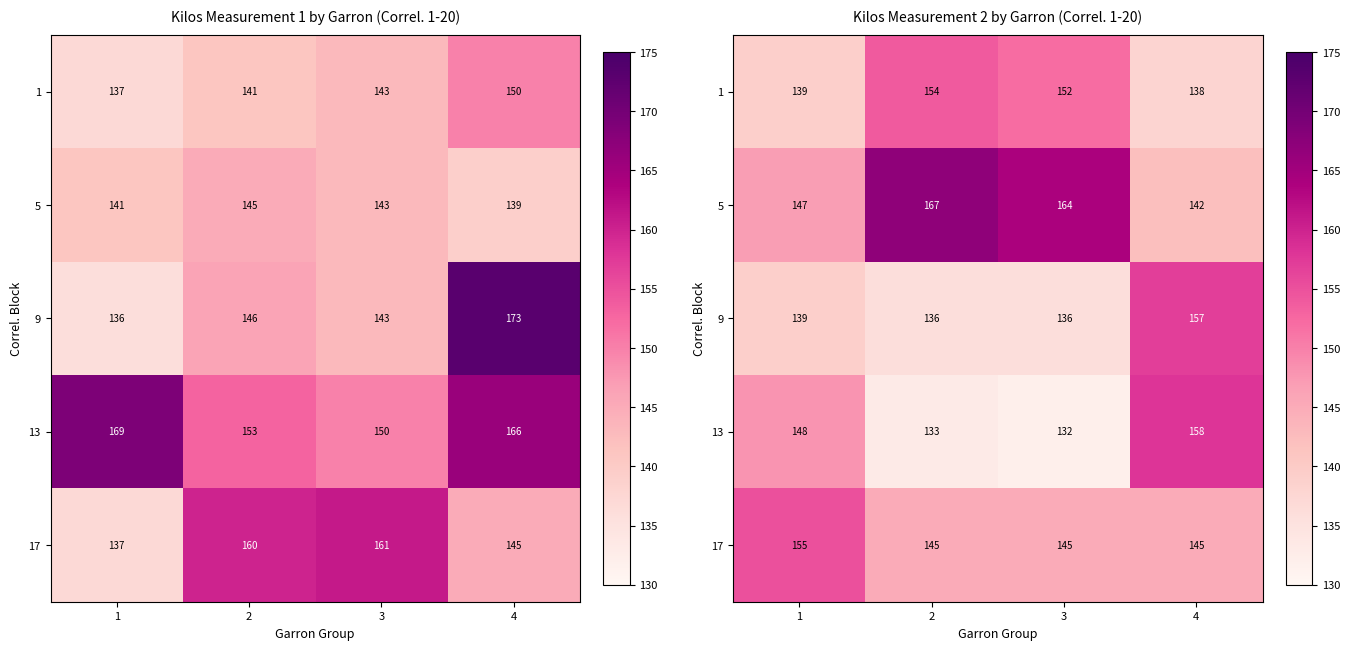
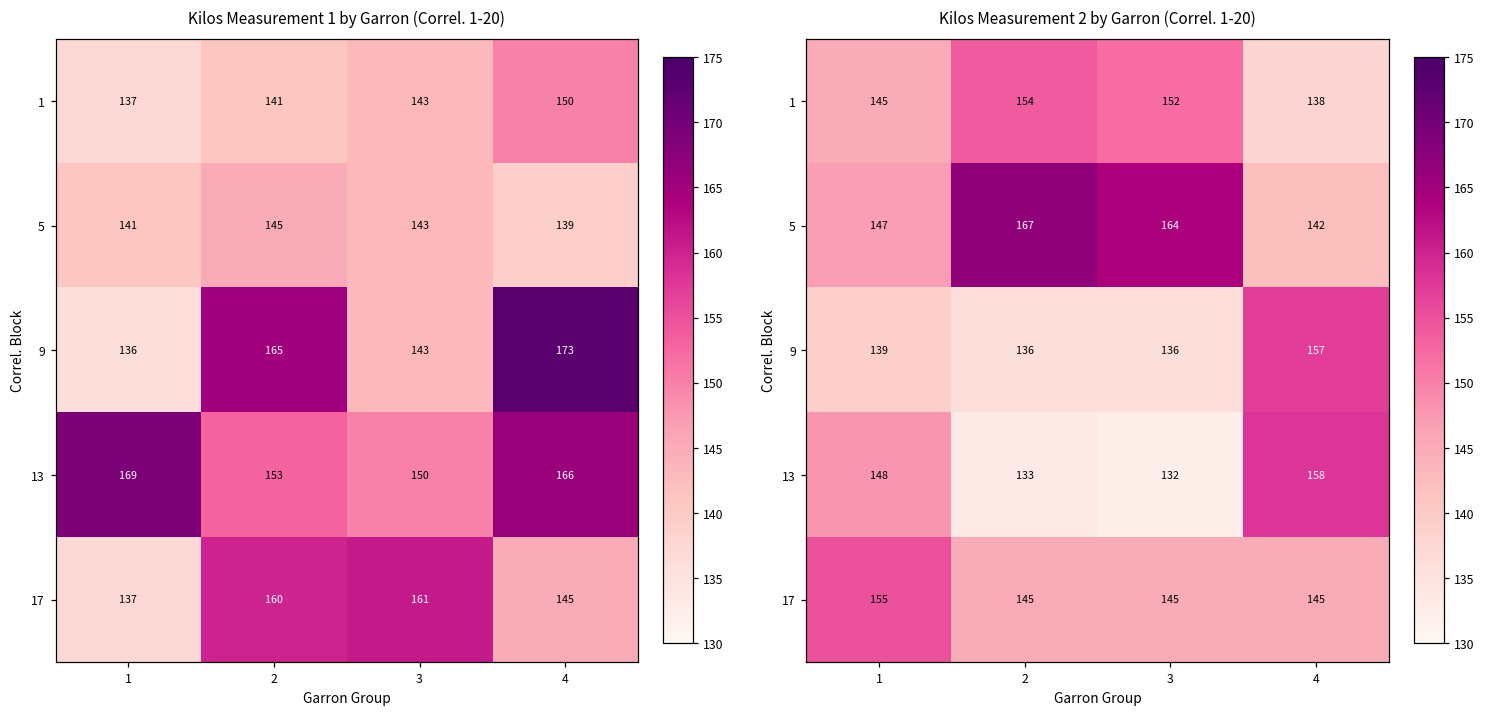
Kilos Measurement 1 by Garron (Correl. 1-20), 9, 2: 146 -> 165
Kilos Measurement 2 by Garron (Correl. 1-20), 1, 1: 139 -> 145
